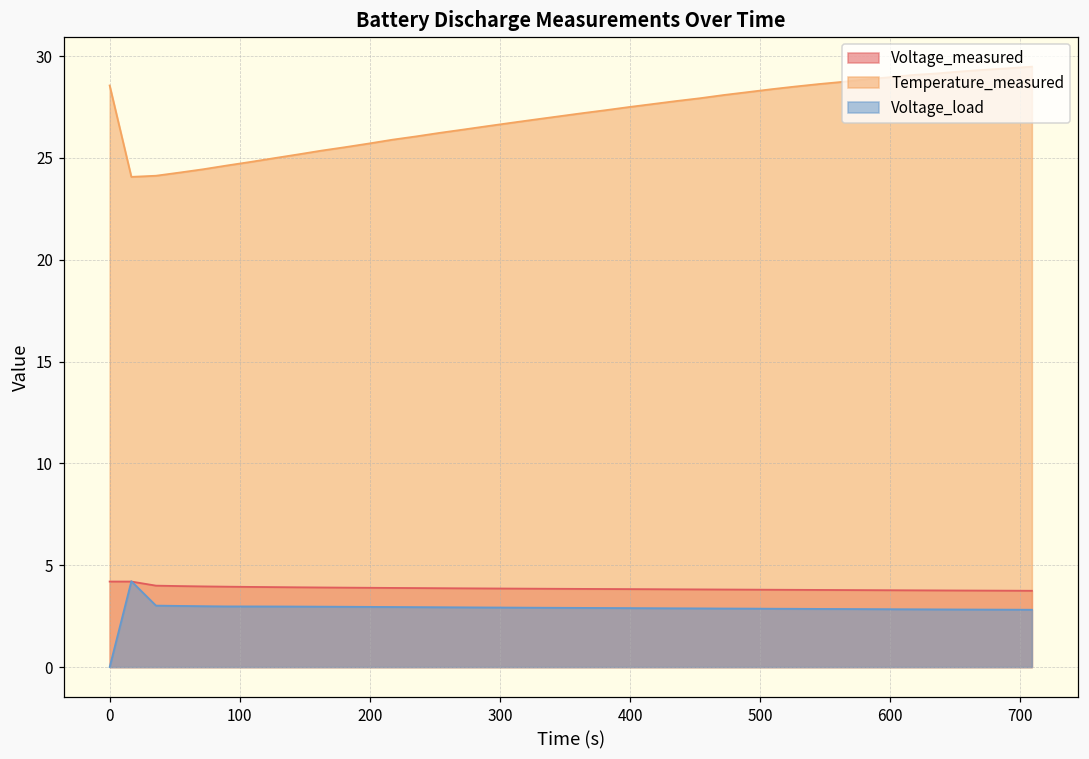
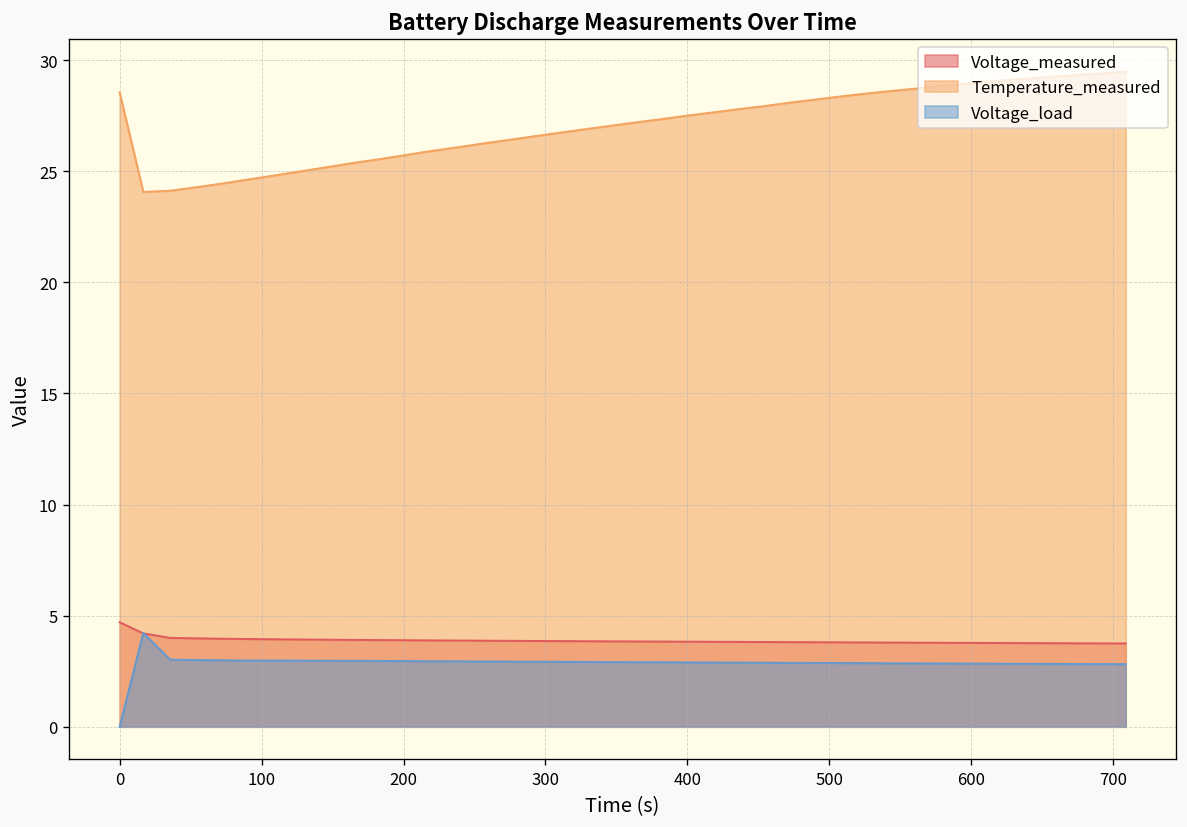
Voltage_measured, 0: 4.2 -> 4.7
